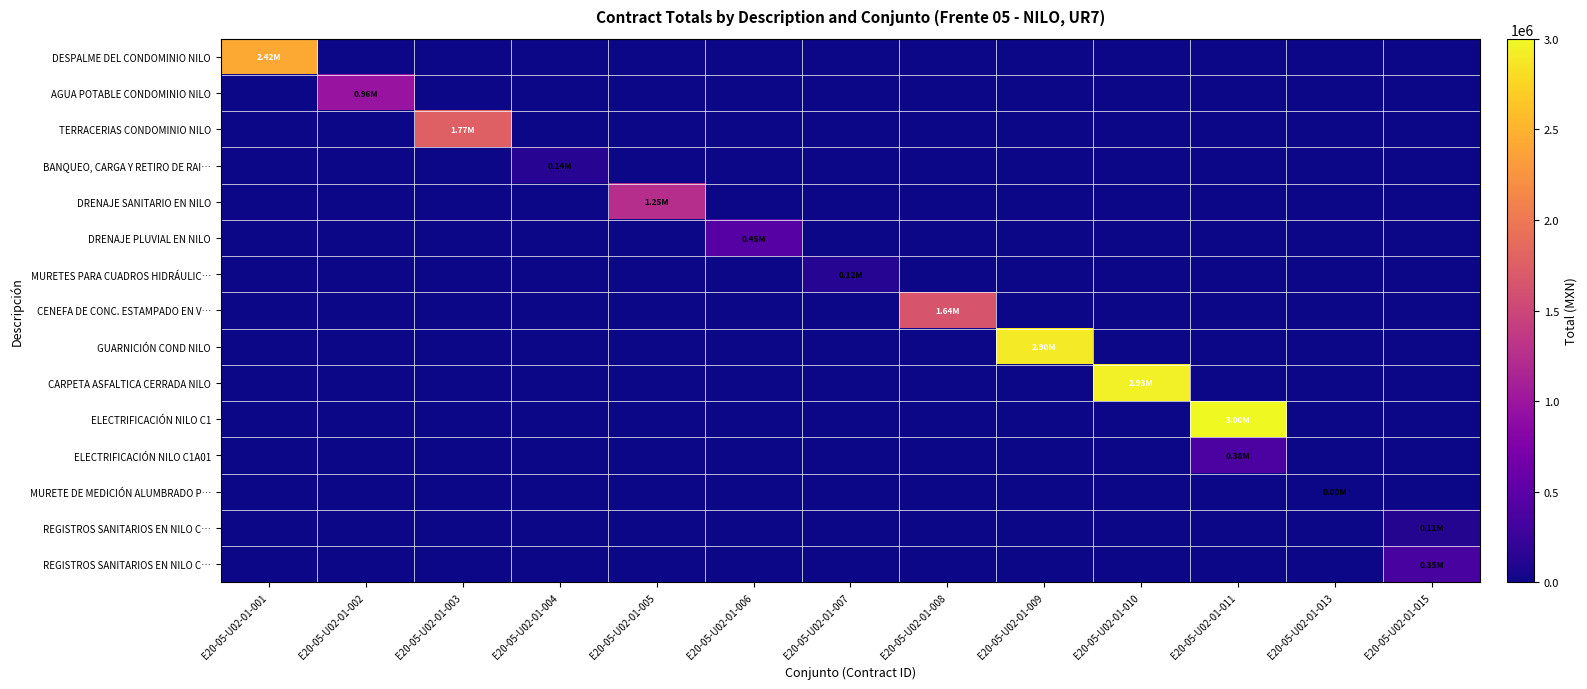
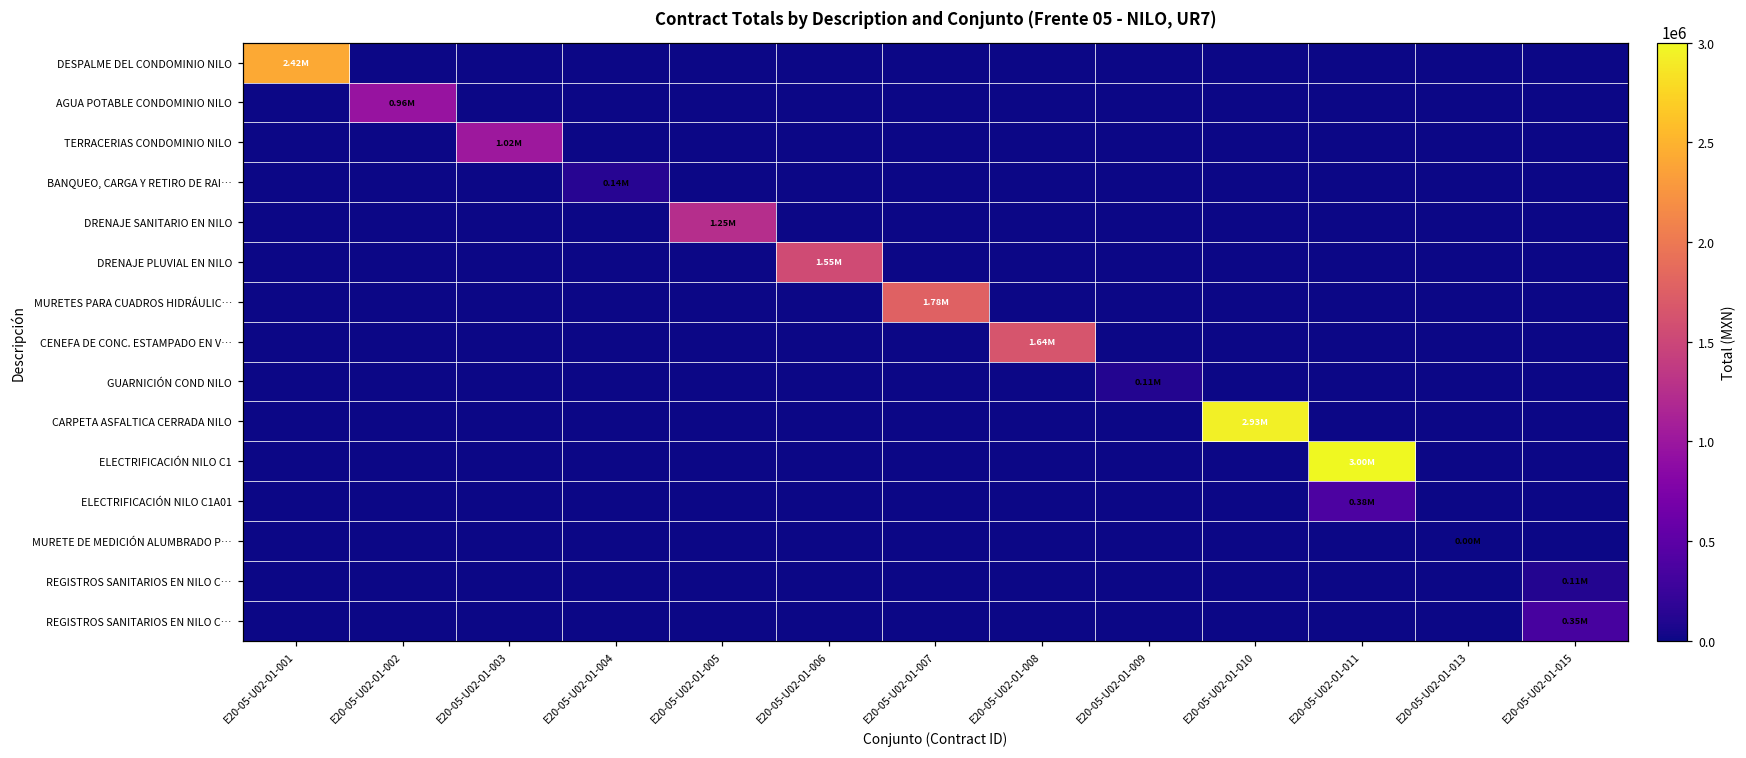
TERRACERIAS CONDOMINIO NILO, E20-05-U02-01-003: 1.77M -> 1.02M
DRENAJE PLUVIAL EN NILO, E20-05-U02-01-006: 0.45M -> 1.55M
MURETES PARA CUADROS HIDRÁULIC…, E20-05-U02-01-007: 0.12M -> 1.78M
GUARNICIÓN COND NILO, E20-05-U02-01-009: 2.90M -> 0.11M
